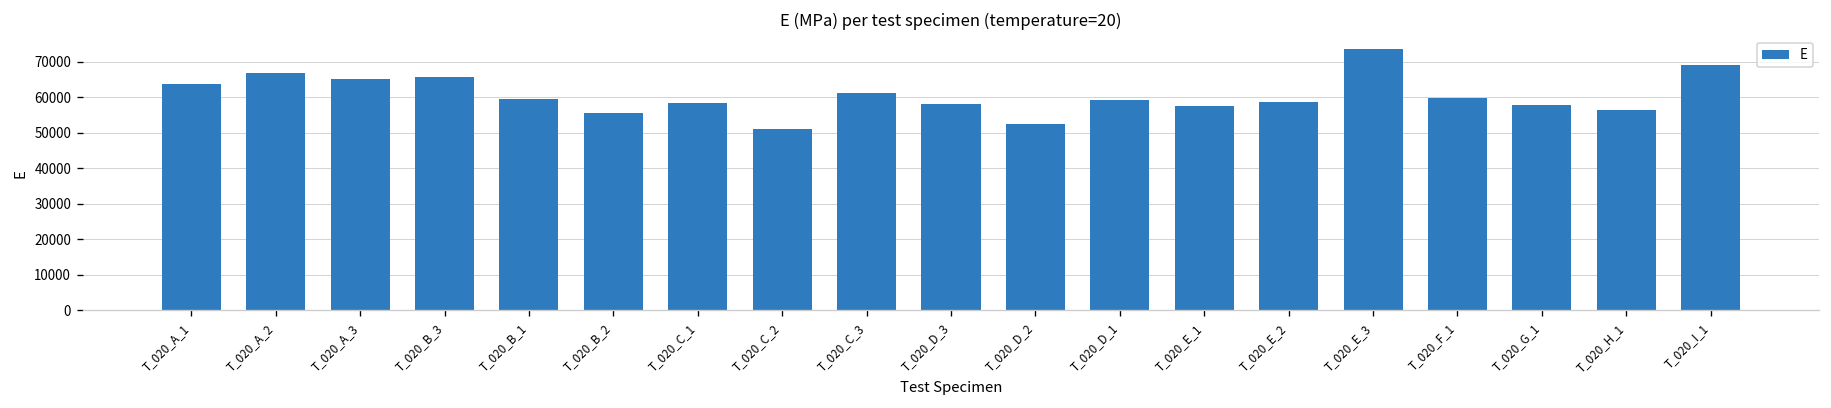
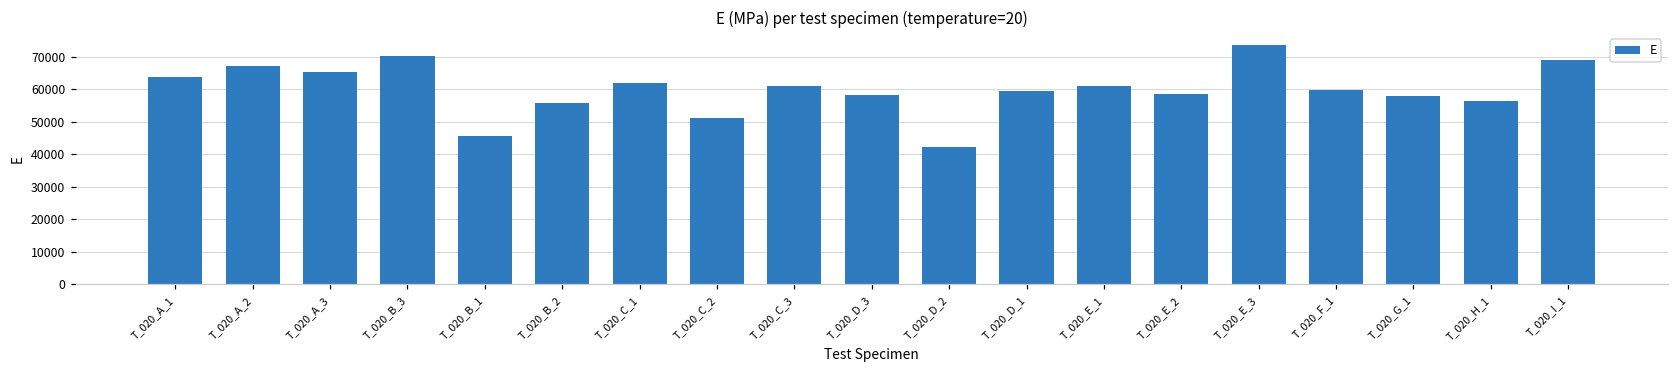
T_020_B_3: 66000 -> 70000
T_020_B_1: 60000 -> 46000
T_020_C_1: 58000 -> 62000
T_020_D_2: 52000 -> 42000
T_020_E_1: 58000 -> 61000
